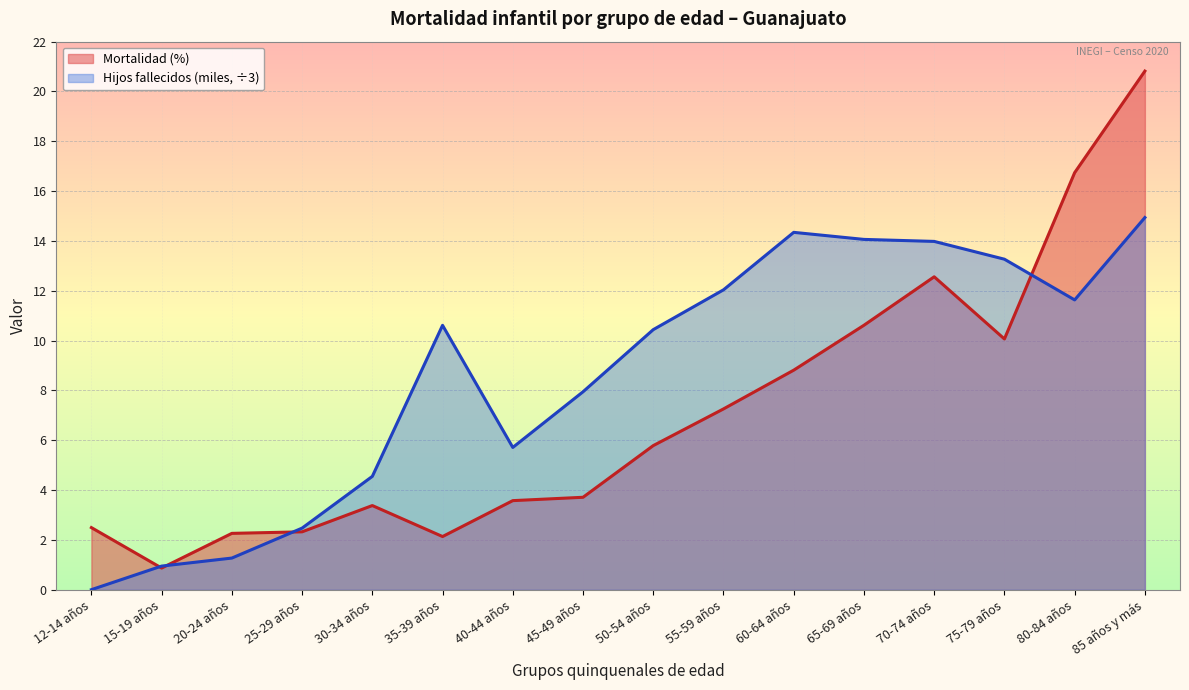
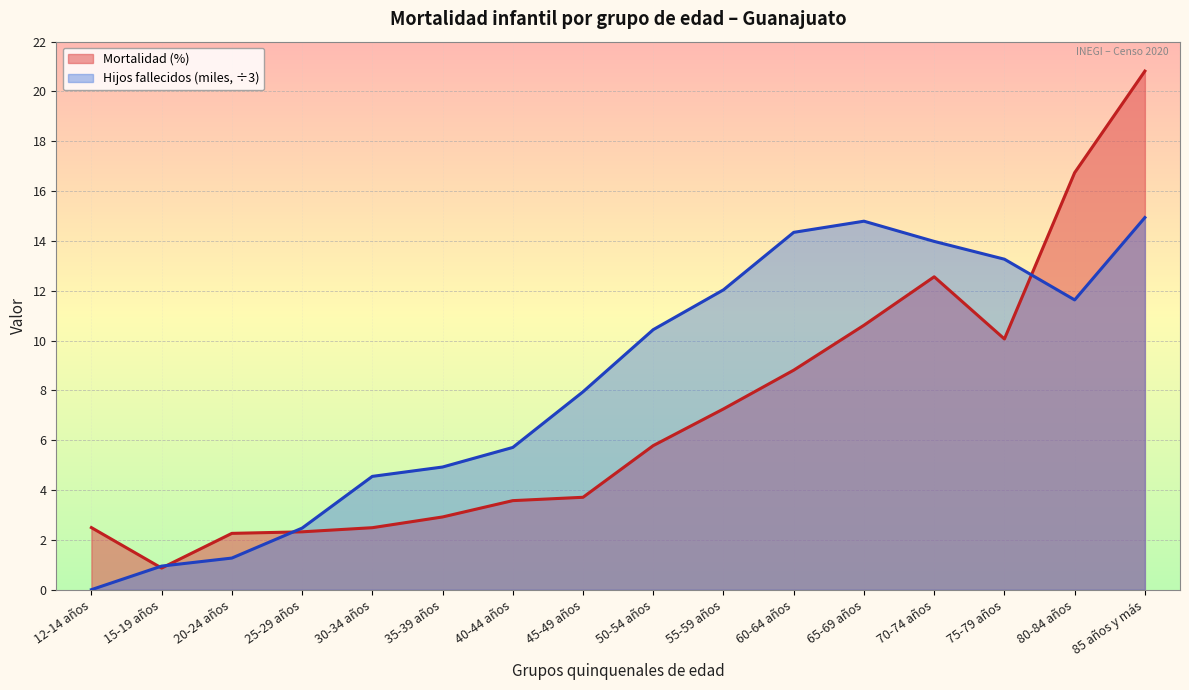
Mortalidad (%), 30-34 años: 3.4 -> 2.5
Mortalidad (%), 35-39 años: 2.1 -> 2.9
Hijos fallecidos (miles, ÷3), 35-39 años: 10.6 -> 4.9
Hijos fallecidos (miles, ÷3), 65-69 años: 14.1 -> 14.8
